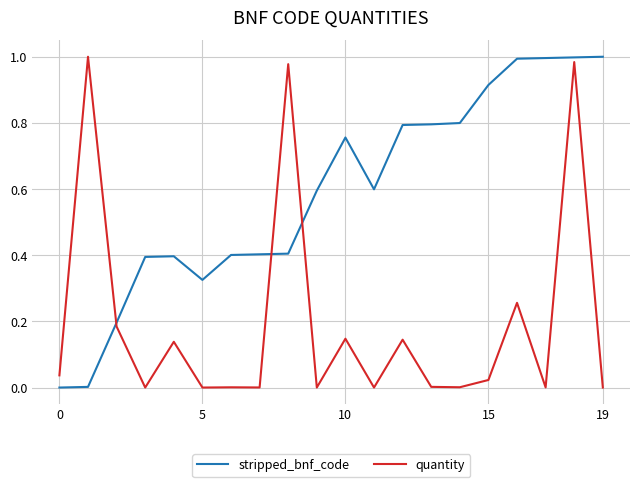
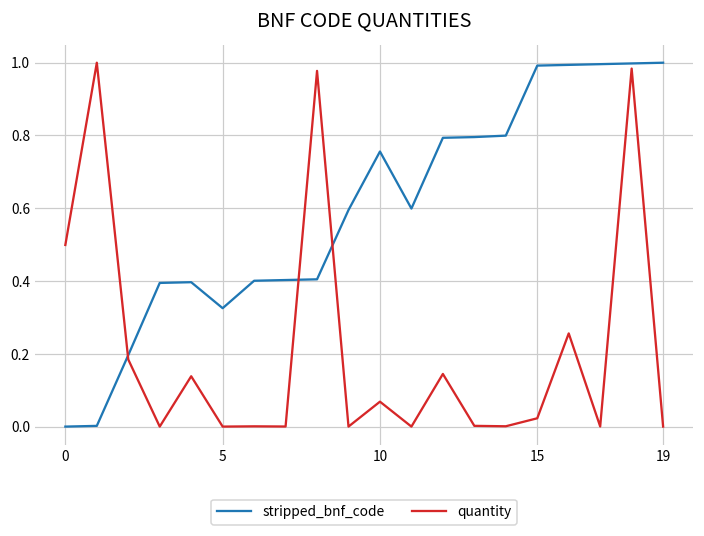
quantity, 0: 0.04 -> 0.50
quantity, 10: 0.15 -> 0.07
stripped_bnf_code, 15: 0.91 -> 0.99
